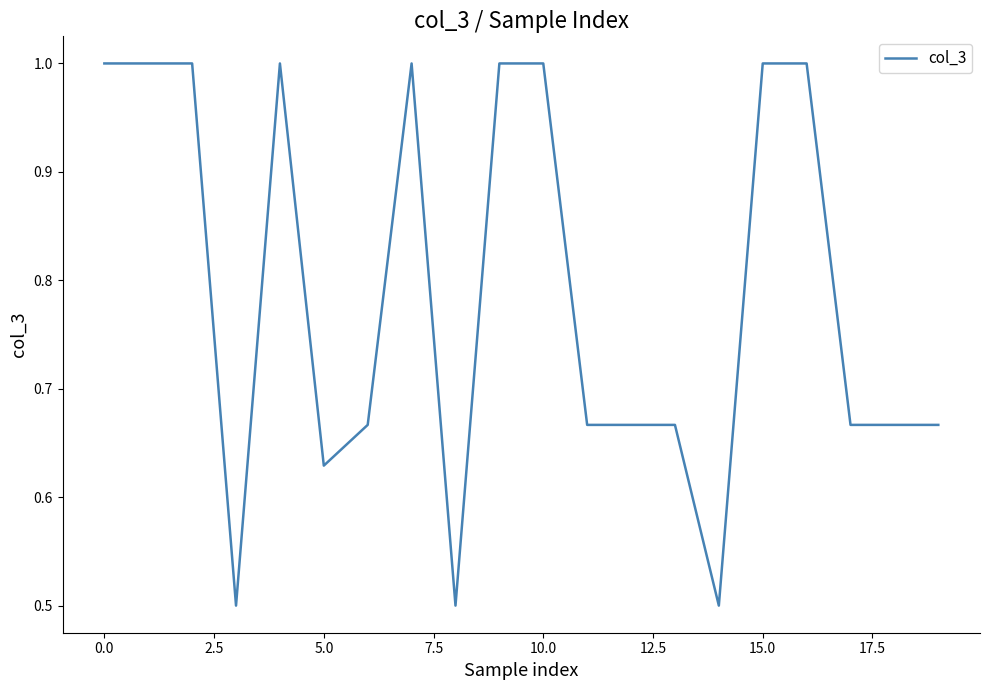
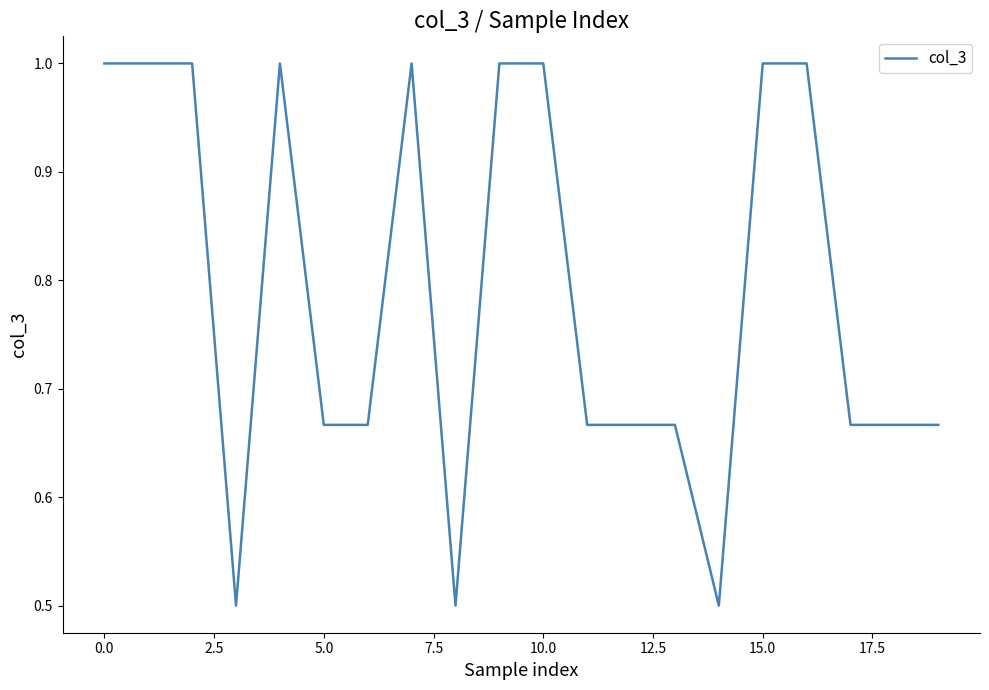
5.0: 0.629 -> 0.667
